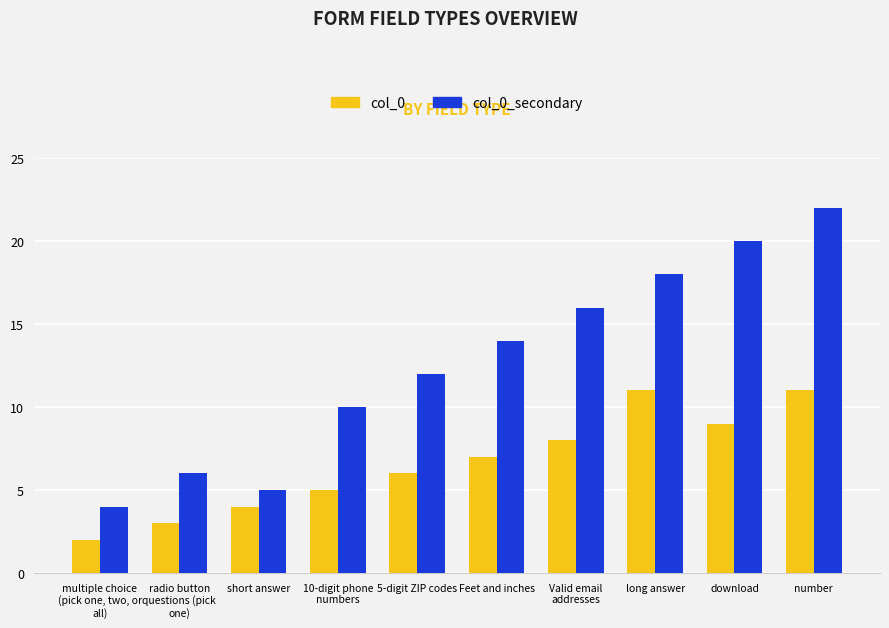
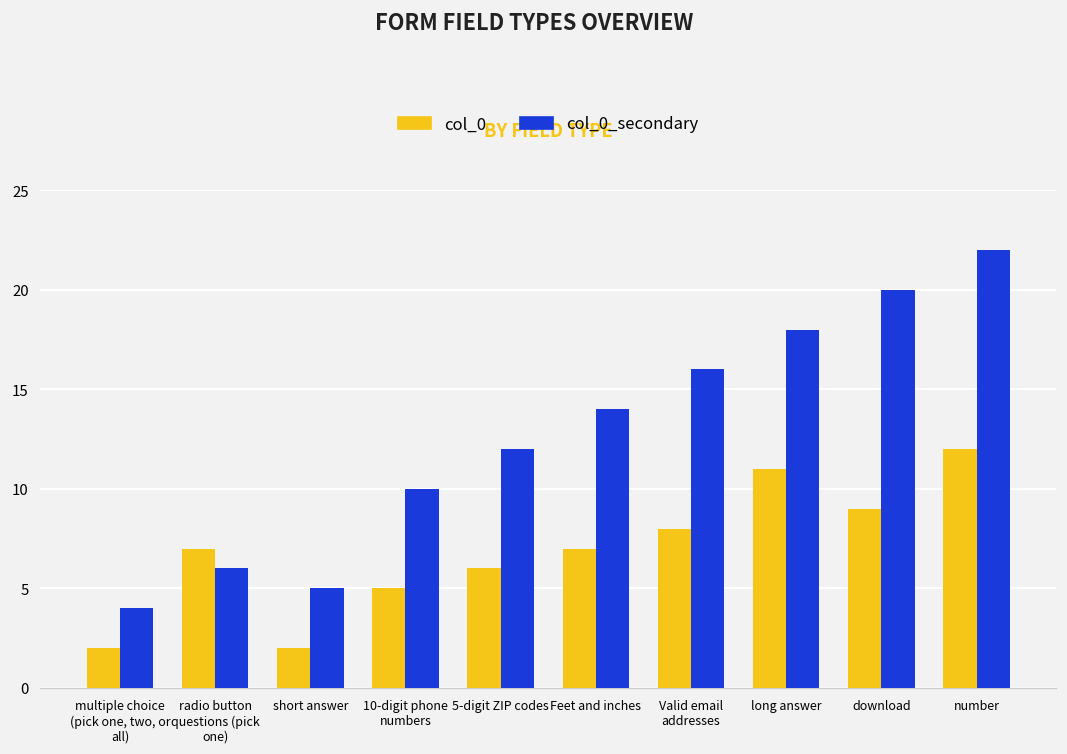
col_0, radio button questions (pick one): 3 -> 7
col_0, short answer: 4 -> 2
col_0, number: 11 -> 12
